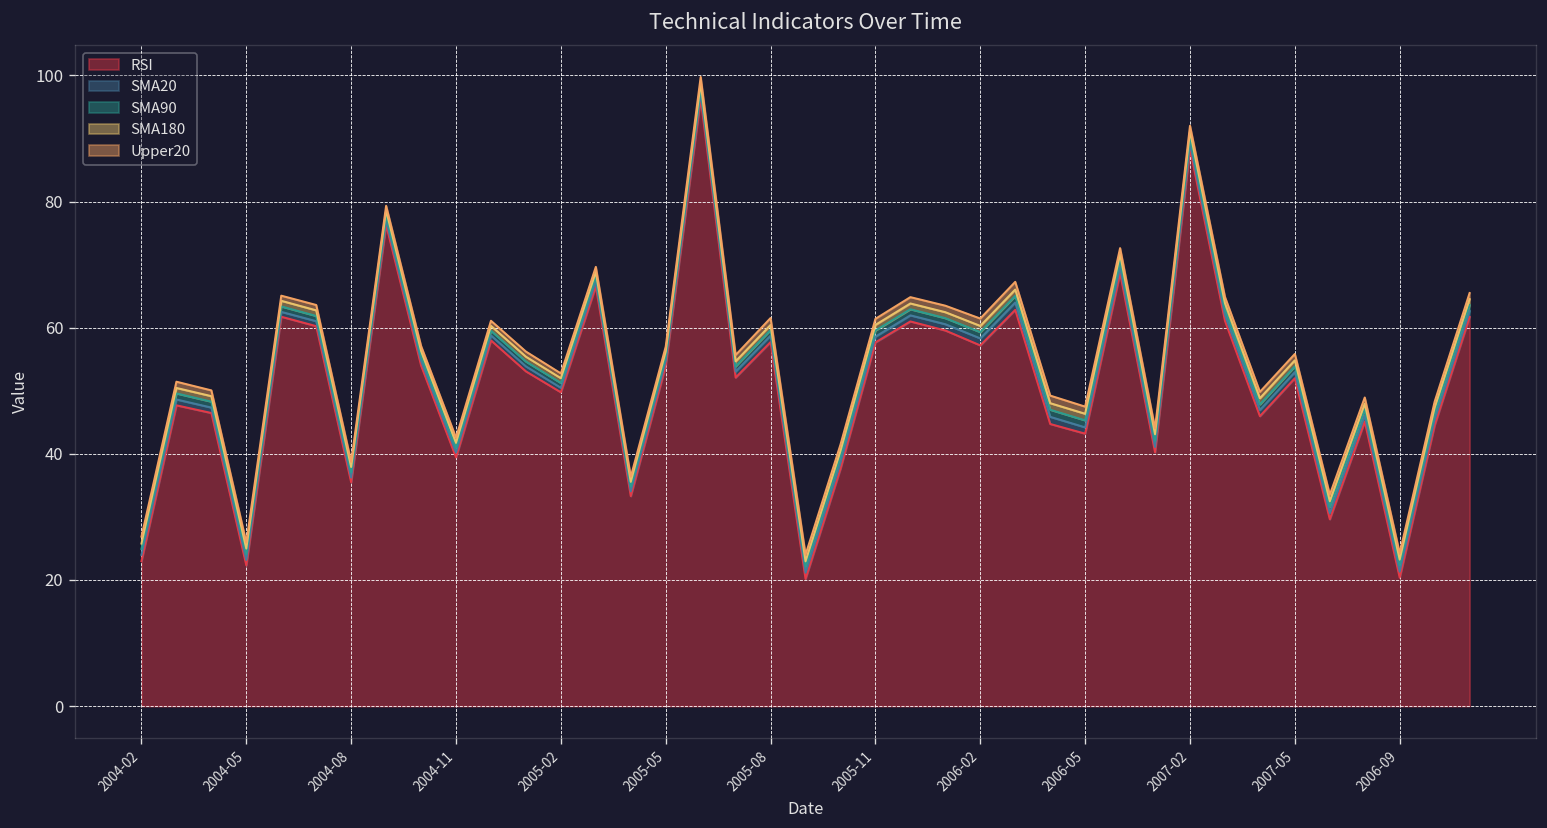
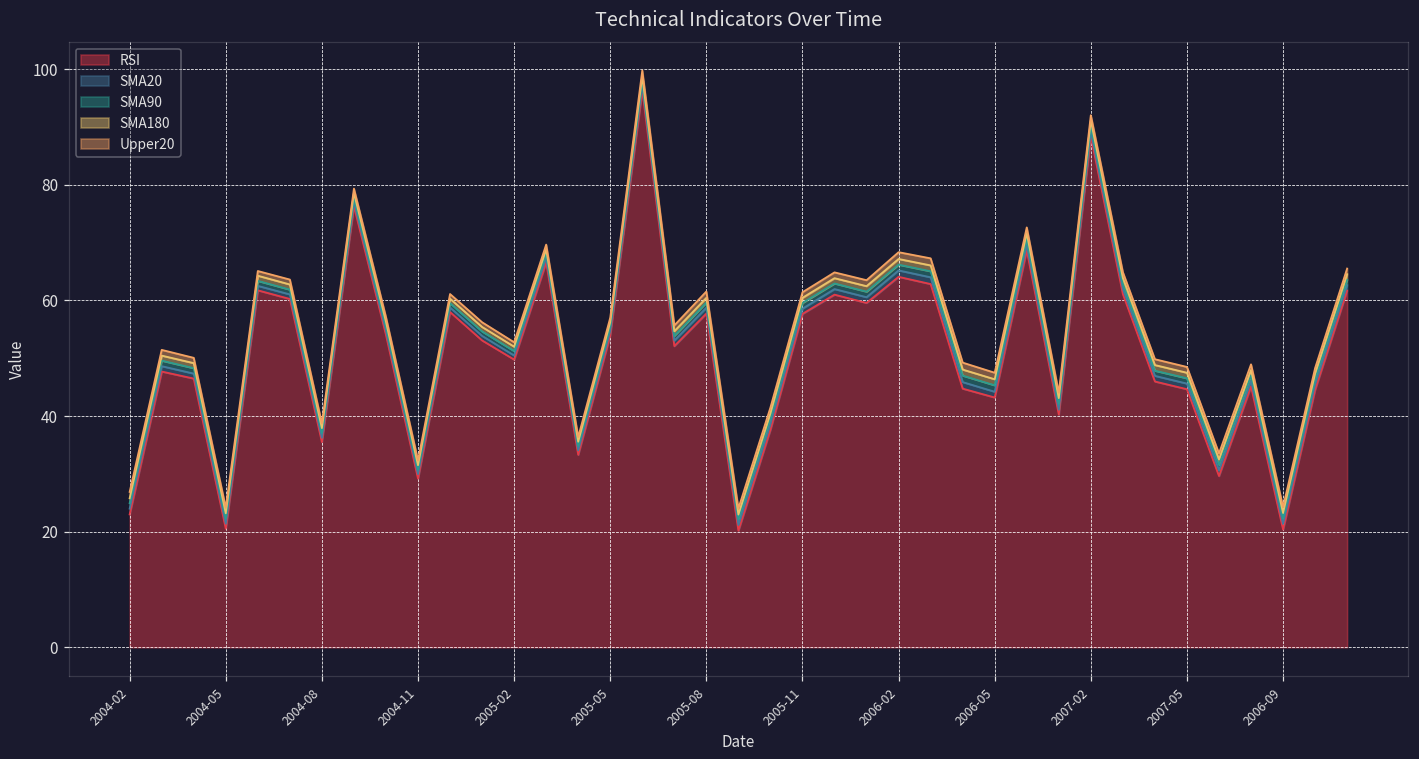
RSI, 2004-05: 22 -> 21
RSI, 2004-11: 39 -> 29
RSI, 2006-02: 57 -> 64
RSI, 2007-05: 52 -> 45
